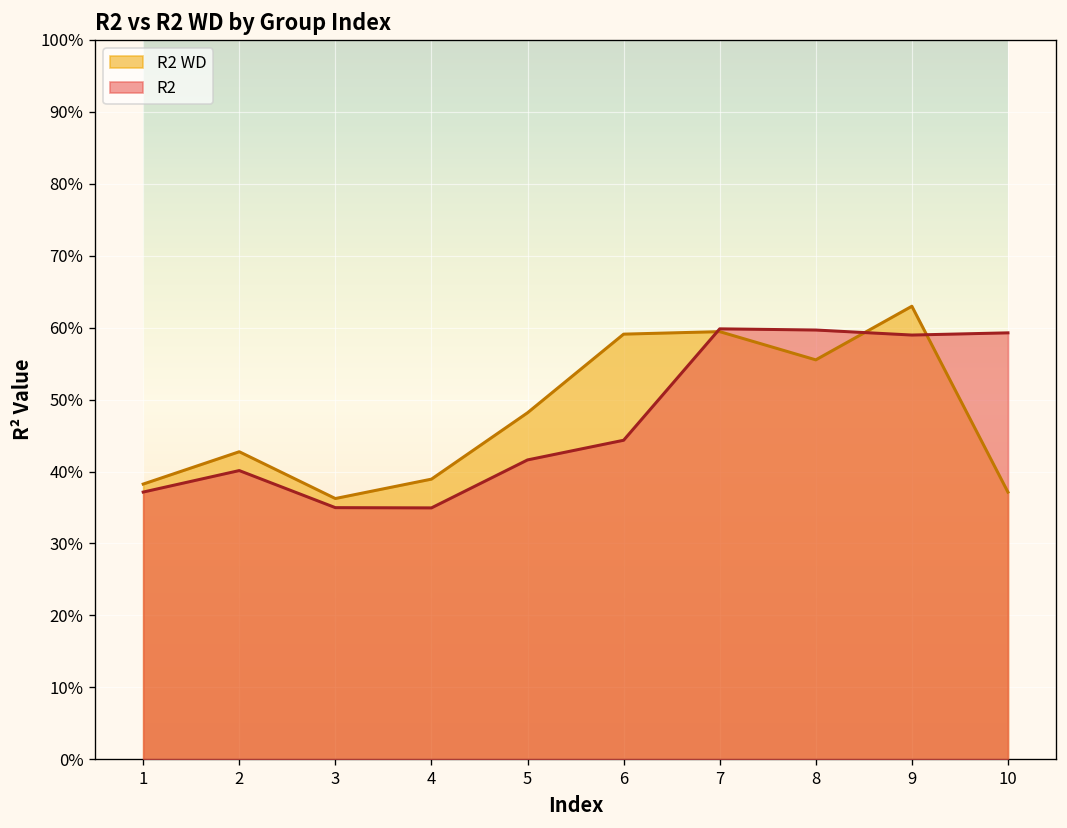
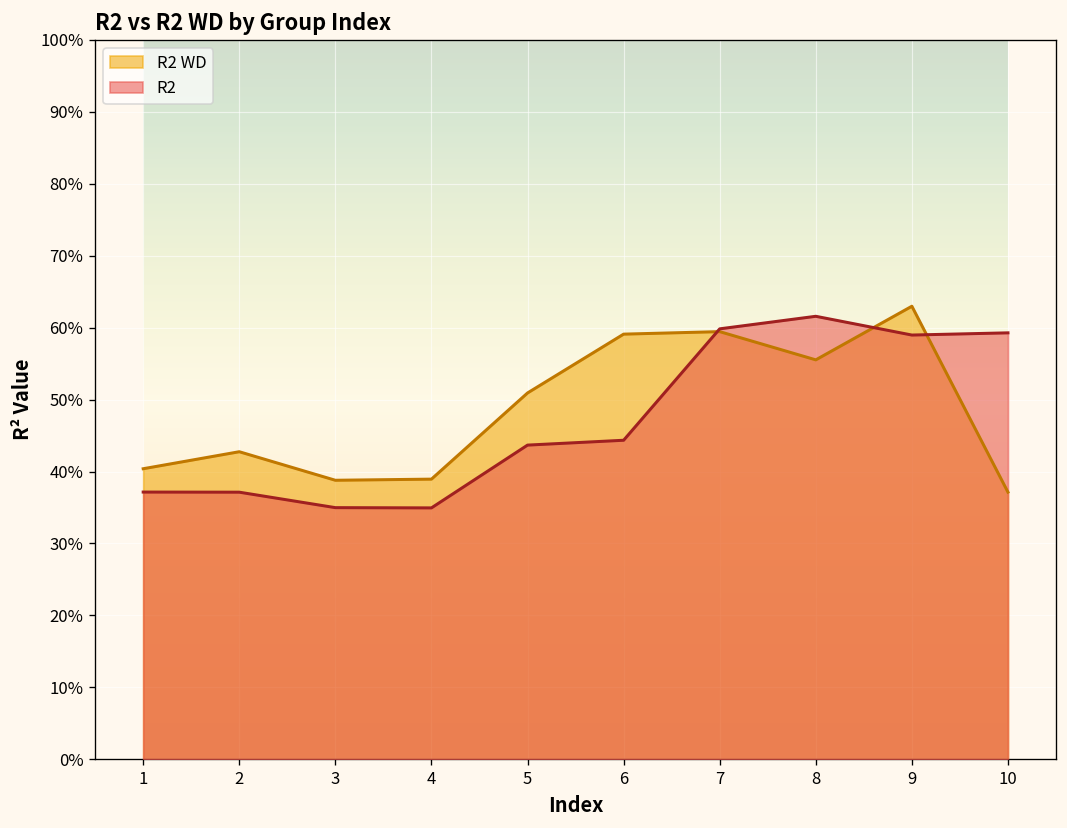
R2 WD, 1: 38% -> 40%
R2, 2: 40% -> 37%
R2 WD, 3: 36% -> 39%
R2 WD, 5: 48% -> 51%
R2, 5: 42% -> 44%
R2, 8: 60% -> 62%
